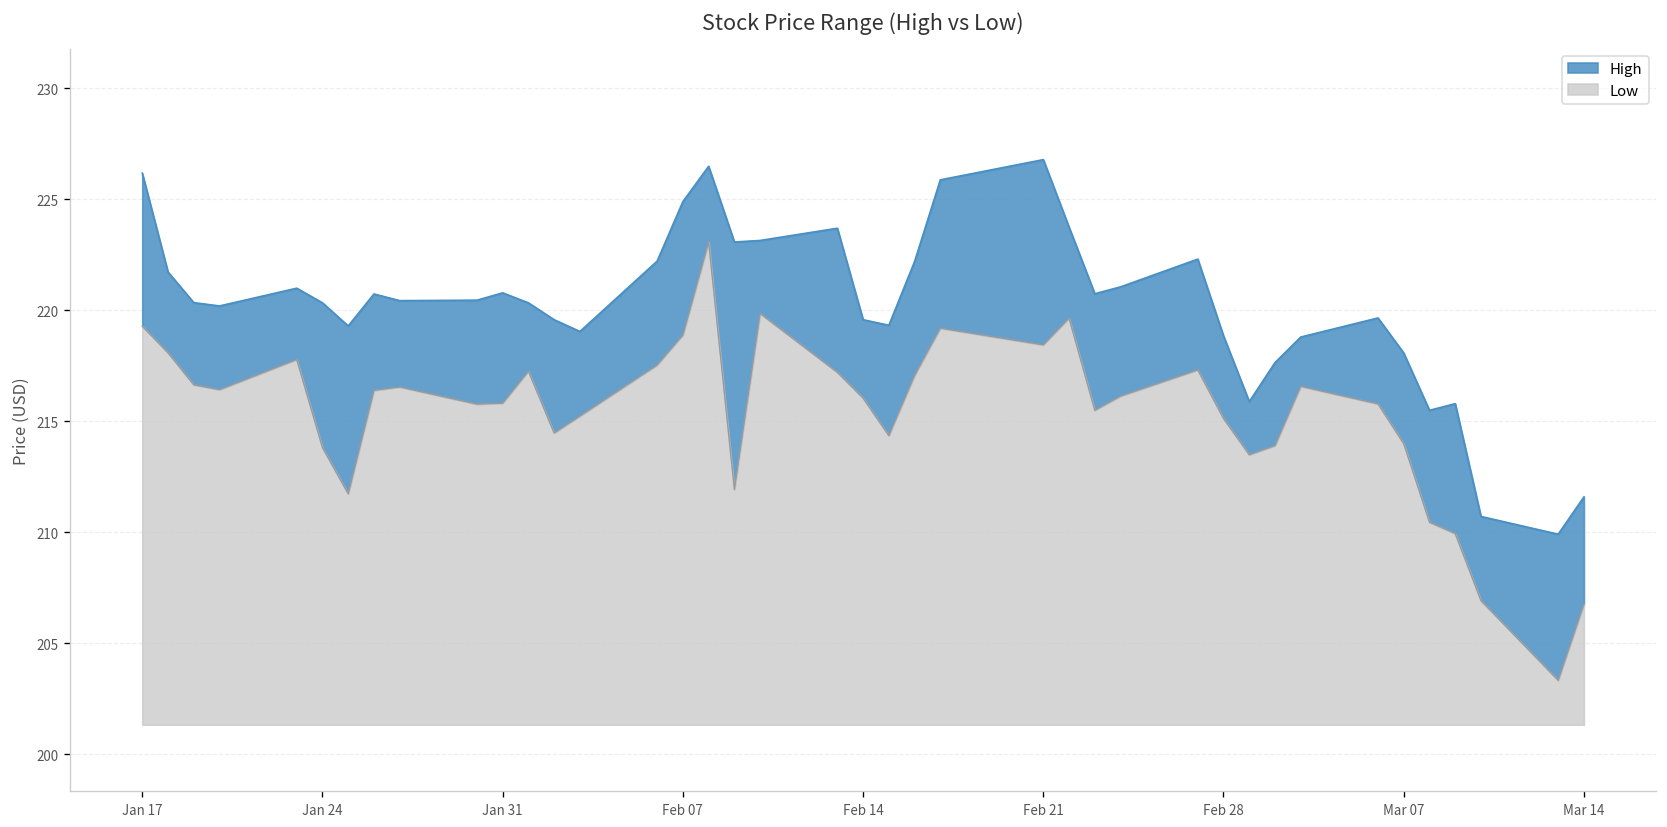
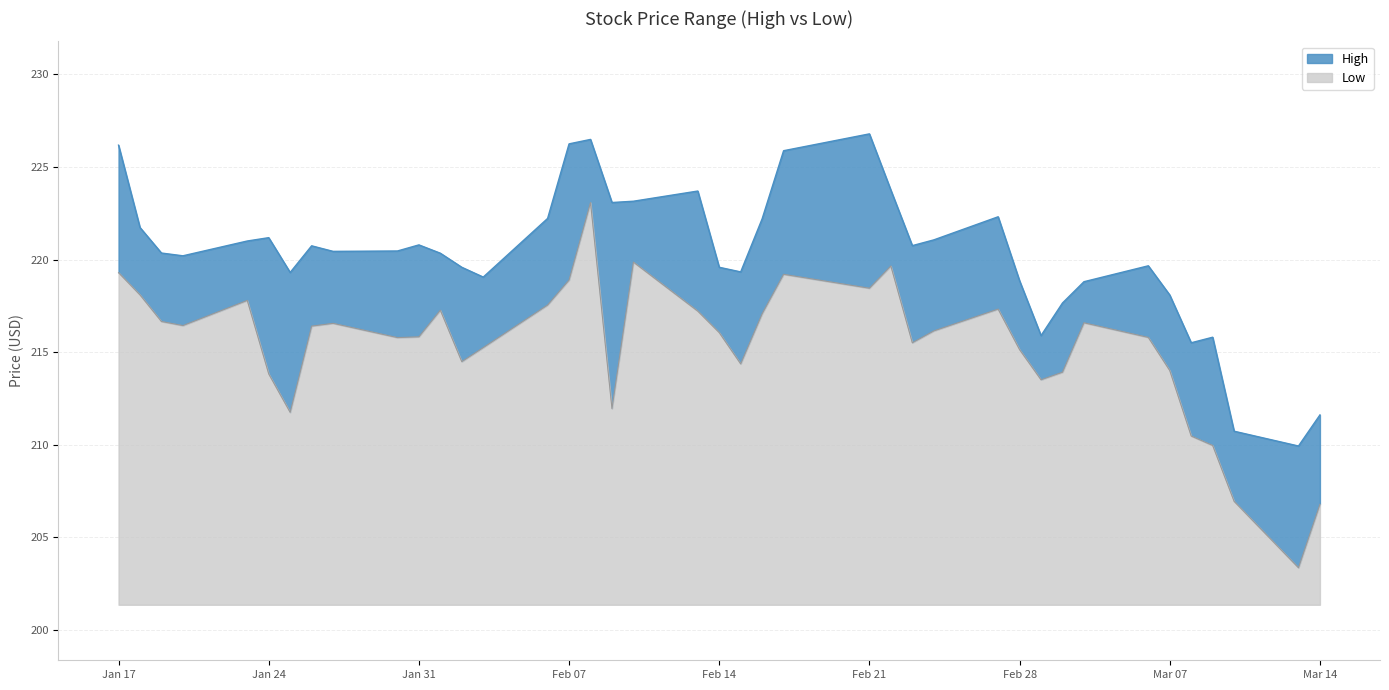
High, Jan 24: 220.3 -> 221.2
High, Feb 07: 224.9 -> 226.3
